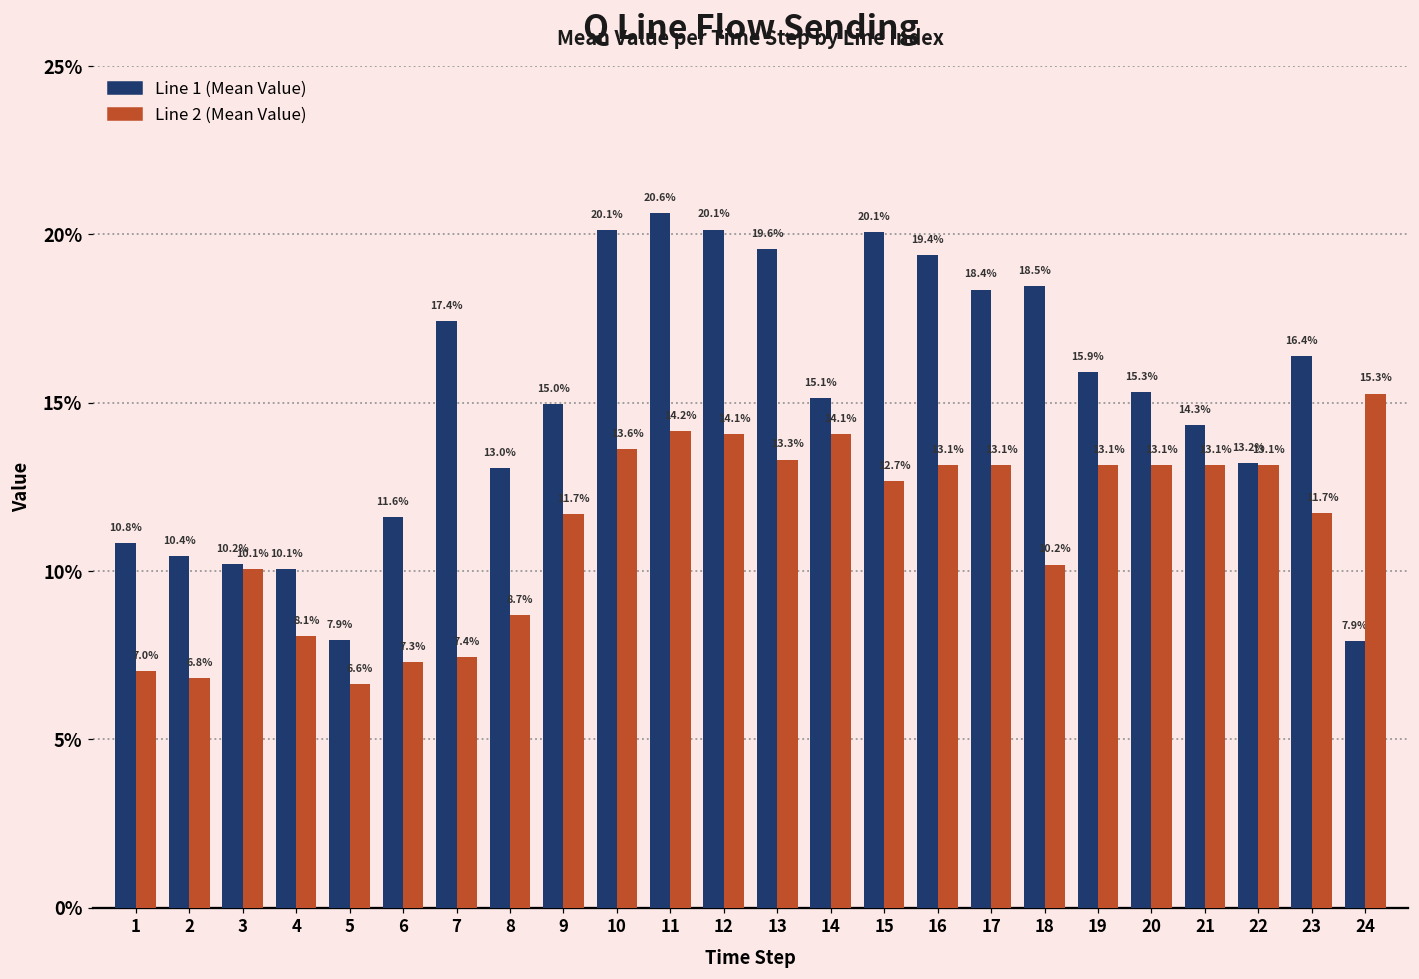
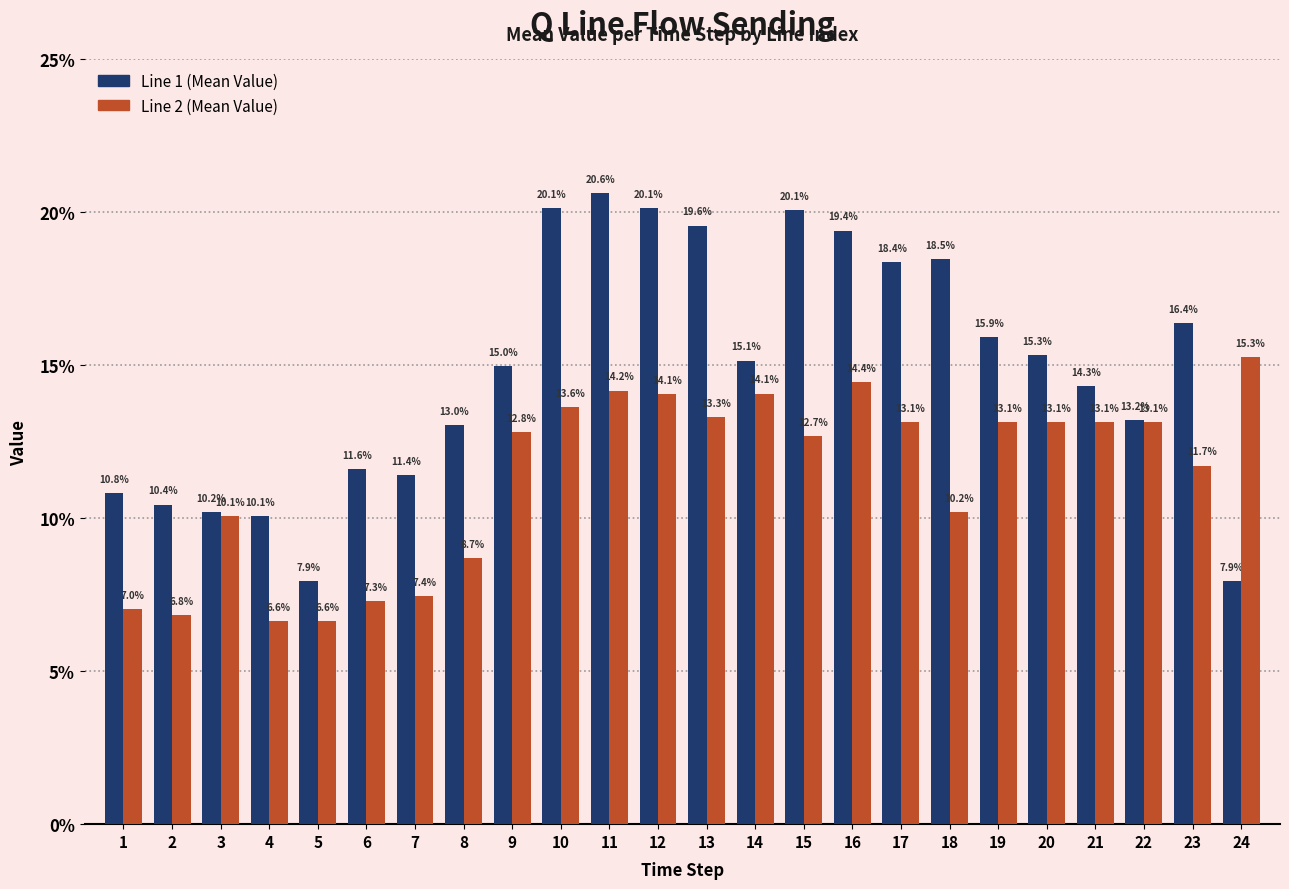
Line 2 (Mean Value), 4: 8.1% -> 6.6%
Line 1 (Mean Value), 7: 17.4% -> 11.4%
Line 2 (Mean Value), 9: 11.7% -> 12.8%
Line 2 (Mean Value), 16: 13.1% -> 14.4%
